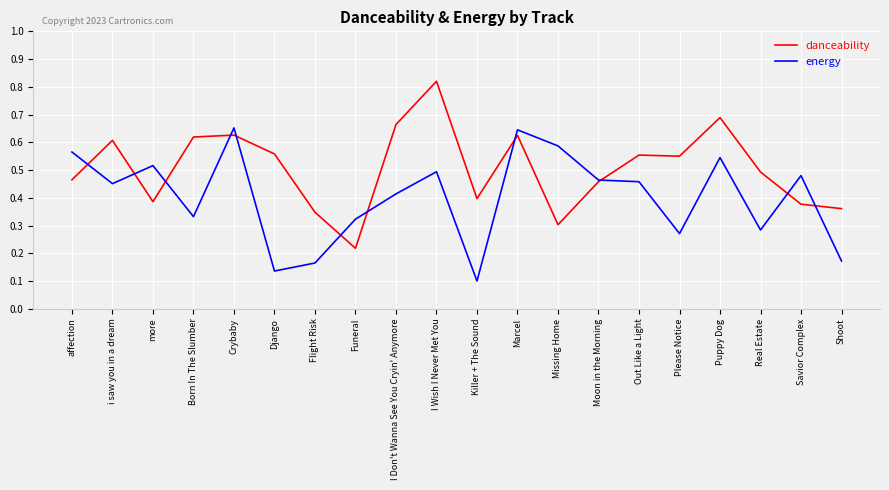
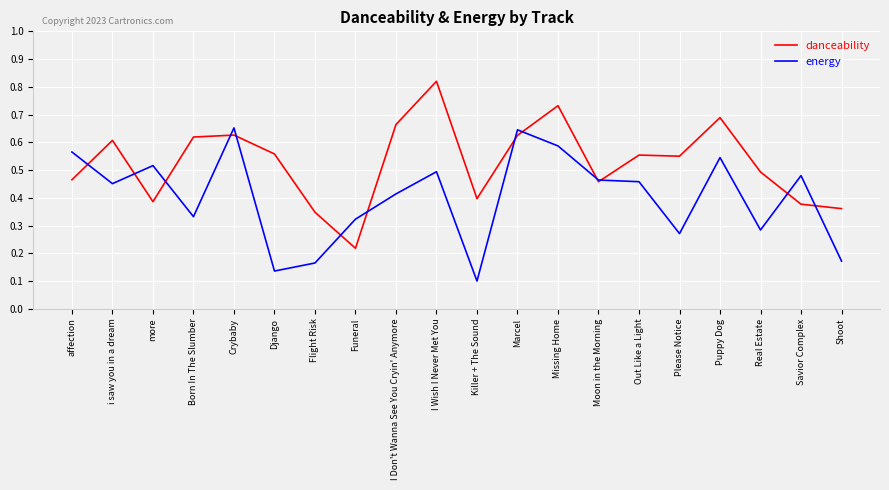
danceability, Missing Home: 0.30 -> 0.73
